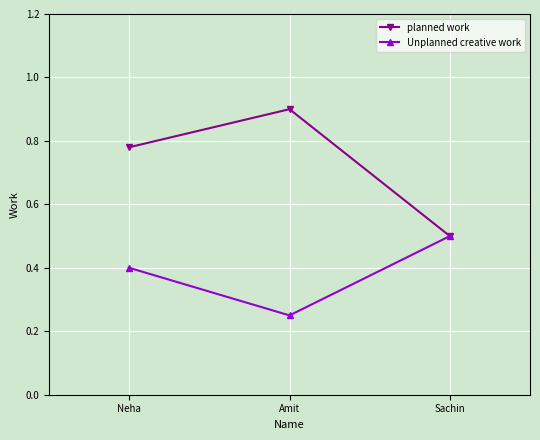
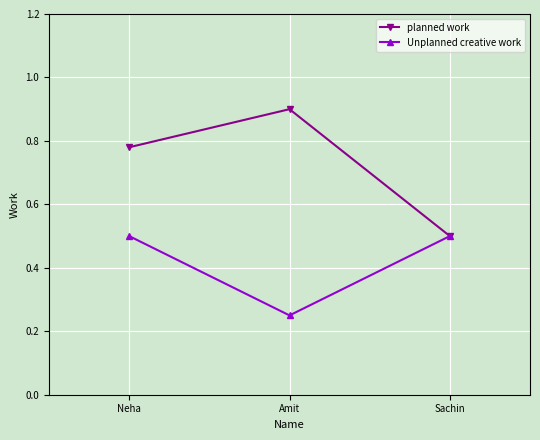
Unplanned creative work, Neha: 0.4 -> 0.5
